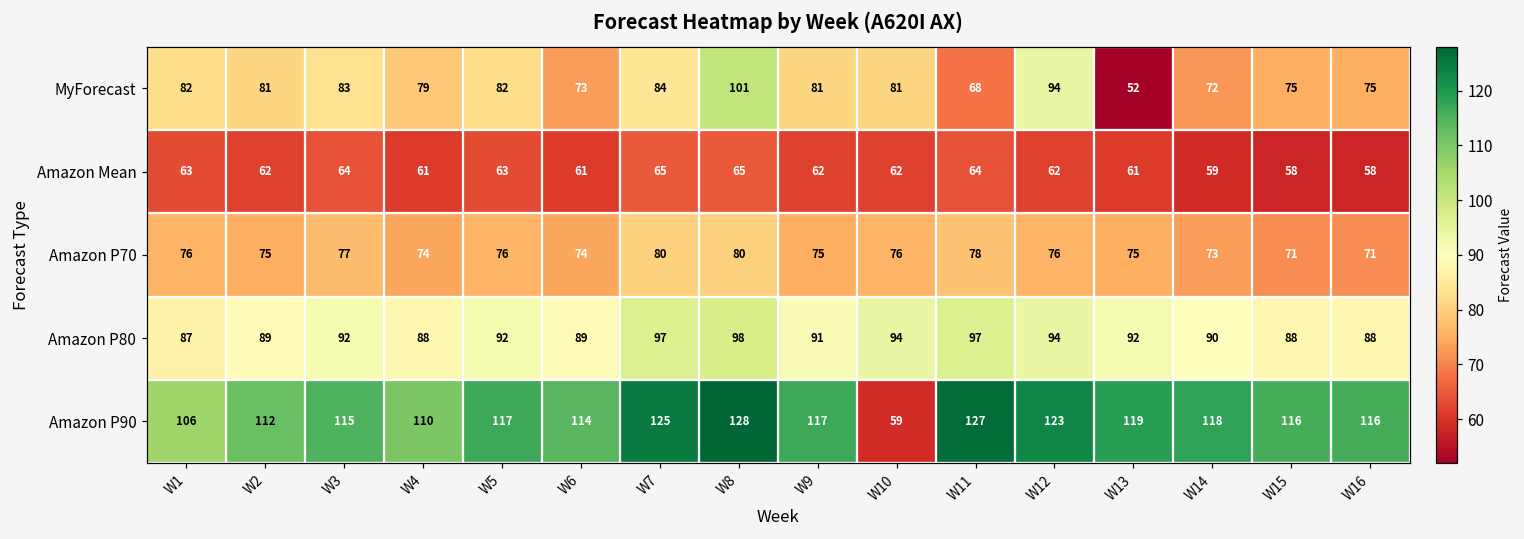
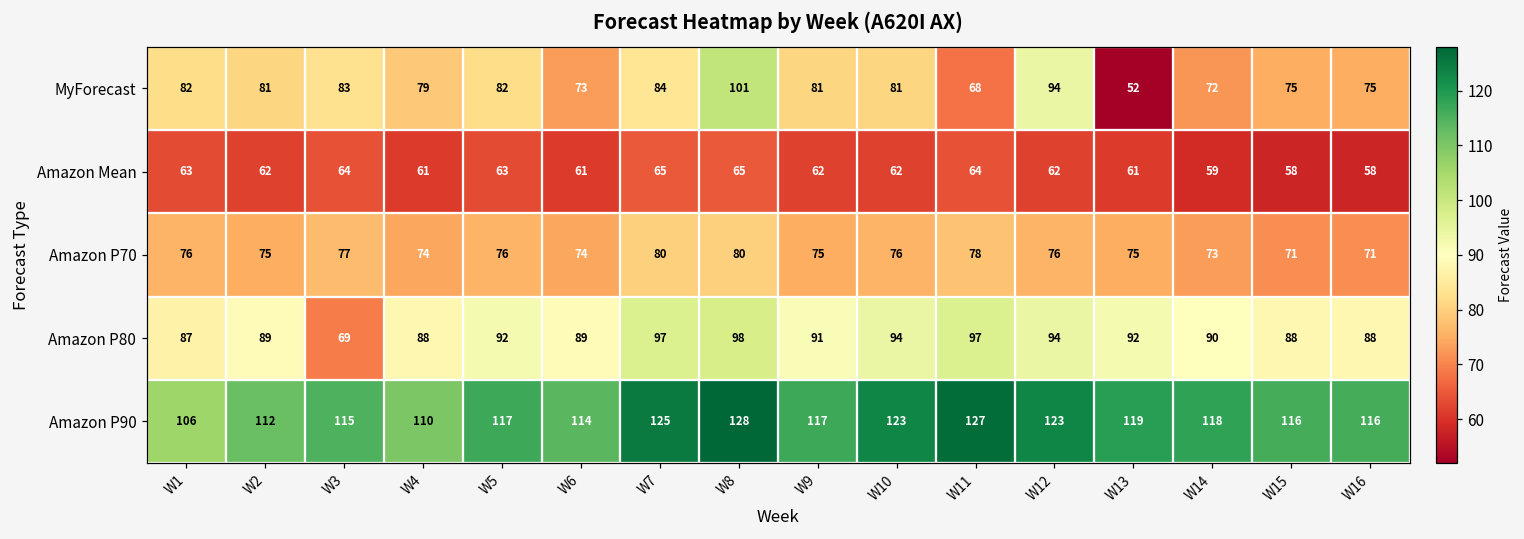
Amazon P80, W3: 92 -> 69
Amazon P90, W10: 59 -> 123
